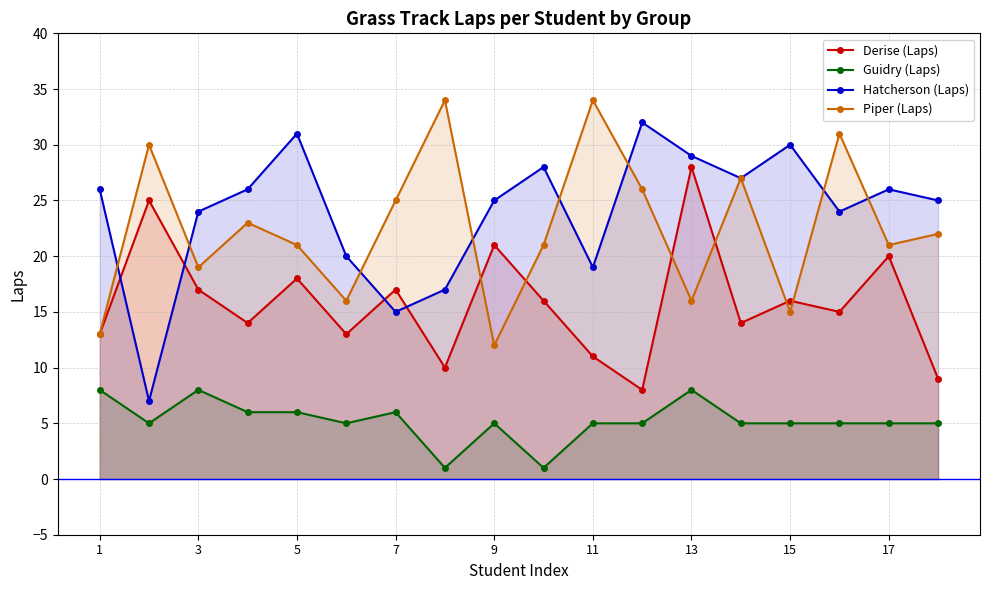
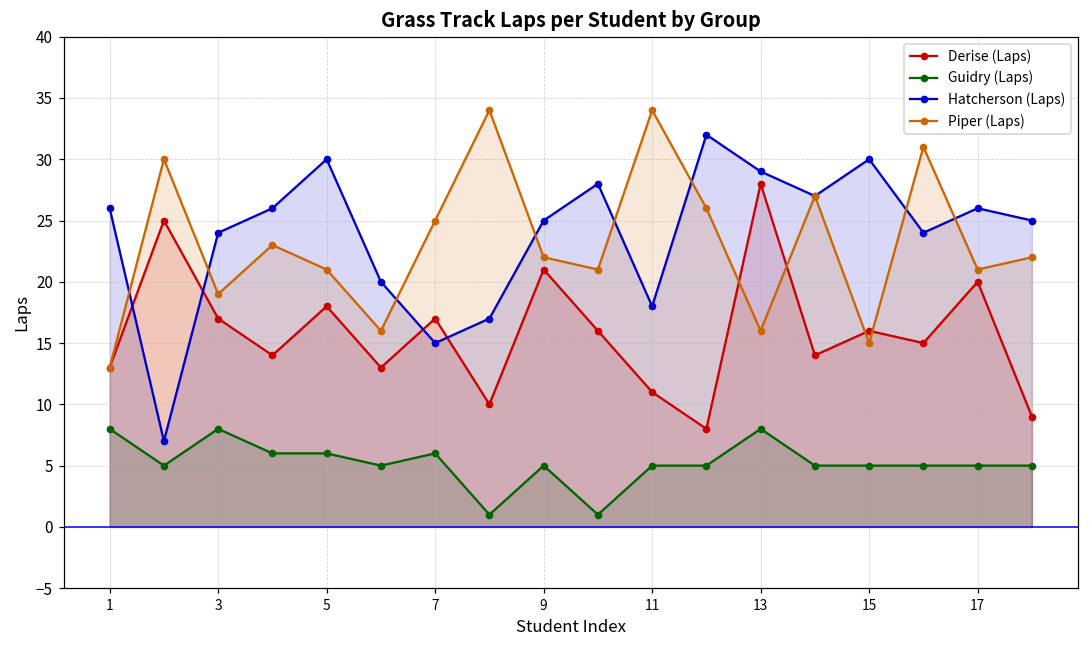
Hatcherson (Laps), 5: 31 -> 30
Piper (Laps), 9: 12 -> 22
Hatcherson (Laps), 11: 19 -> 18
